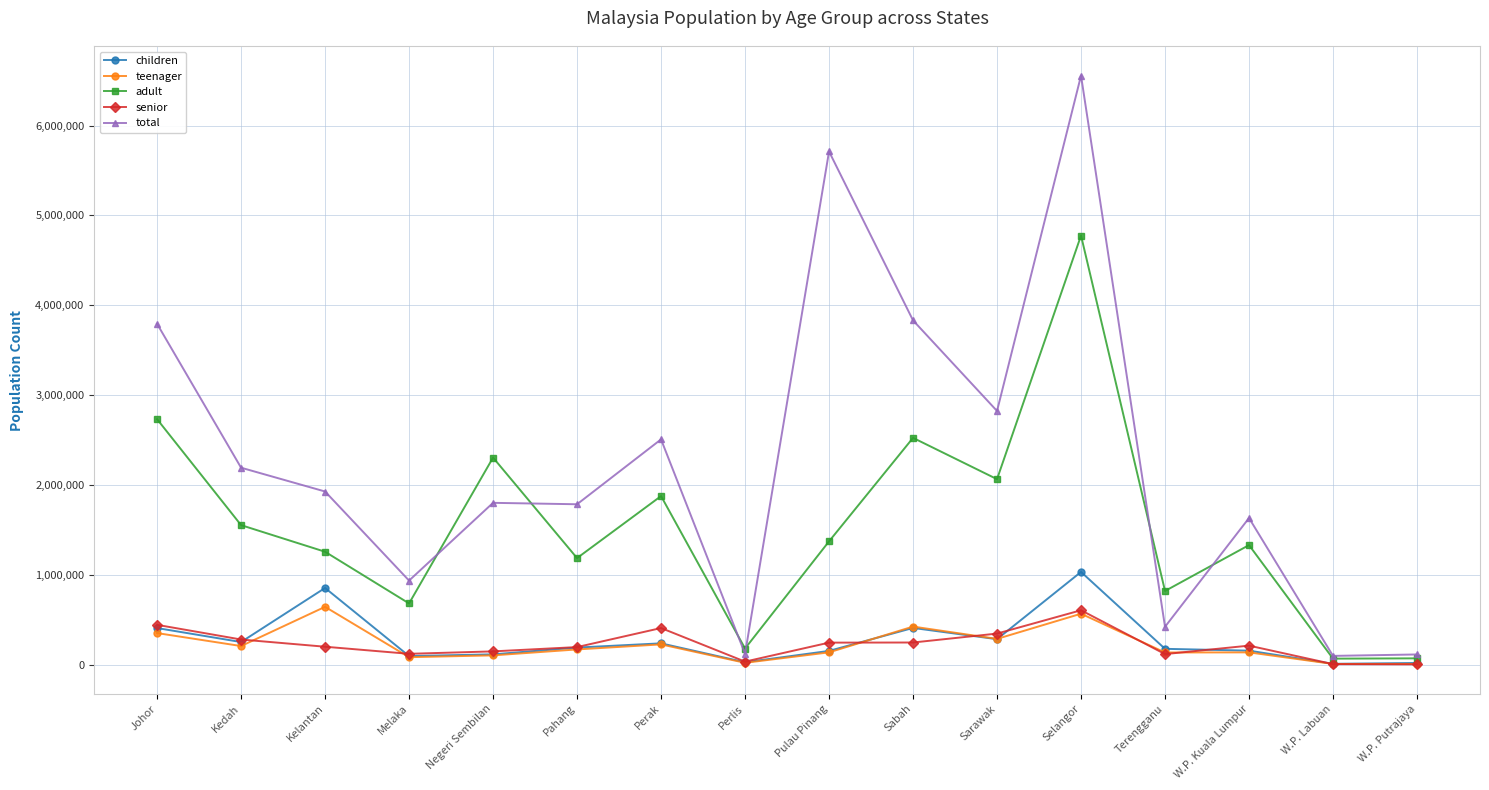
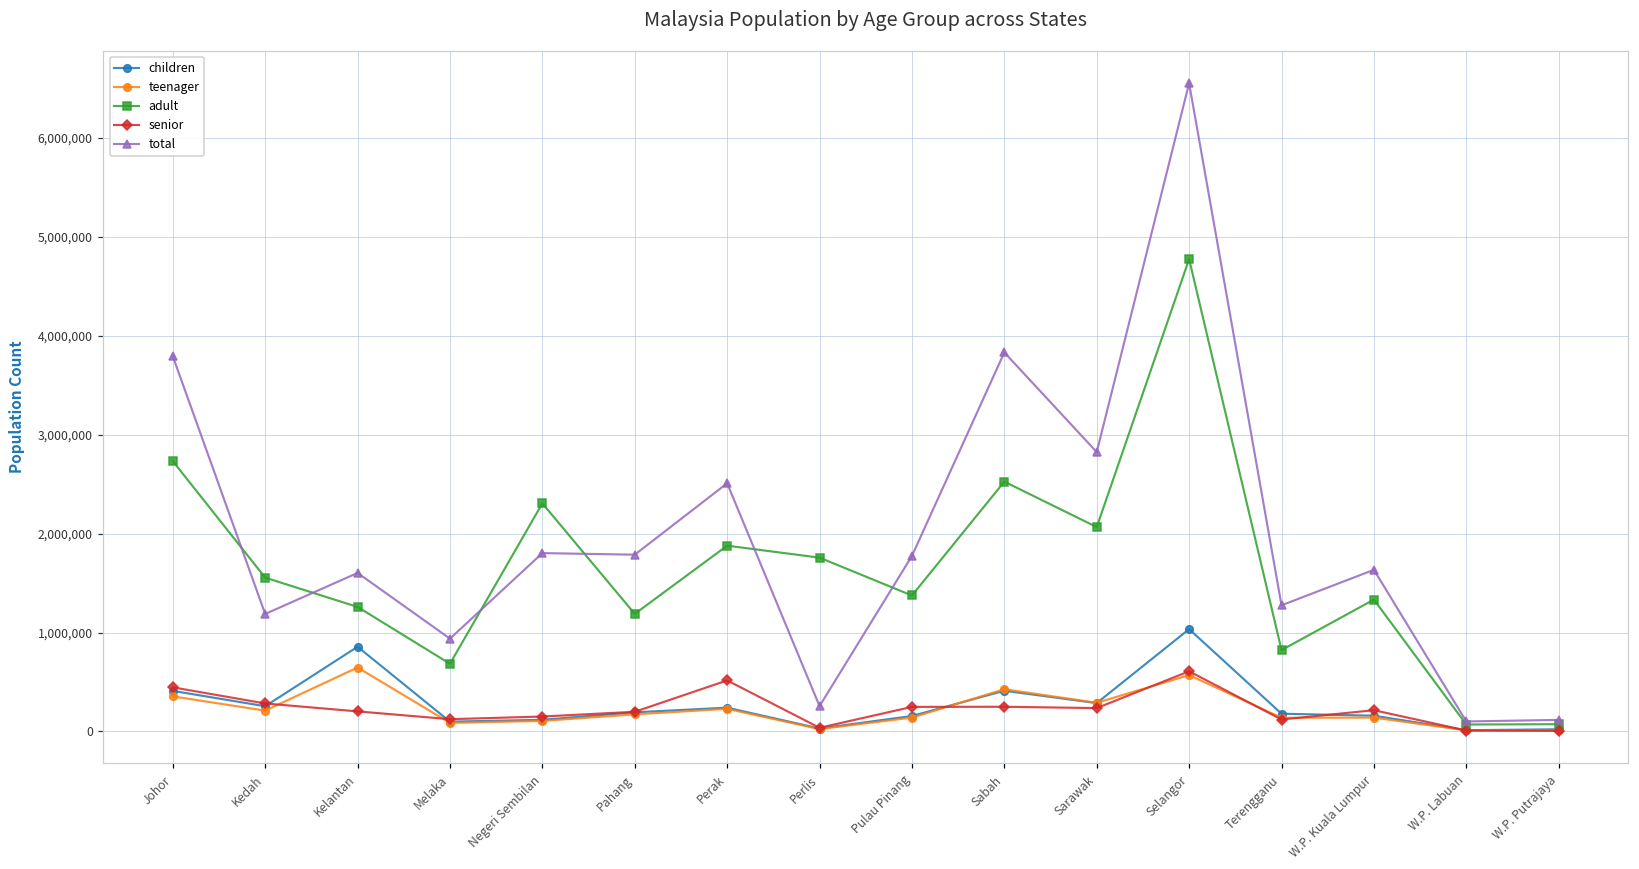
total, Kedah: 2,200,000 -> 1,200,000
total, Kelantan: 1,900,000 -> 1,600,000
senior, Perak: 400,000 -> 500,000
adult, Perlis: 200,000 -> 1,800,000
total, Perlis: 100,000 -> 300,000
total, Pulau Pinang: 5,700,000 -> 1,800,000
senior, Sarawak: 300,000 -> 200,000
total, Terengganu: 400,000 -> 1,300,000
